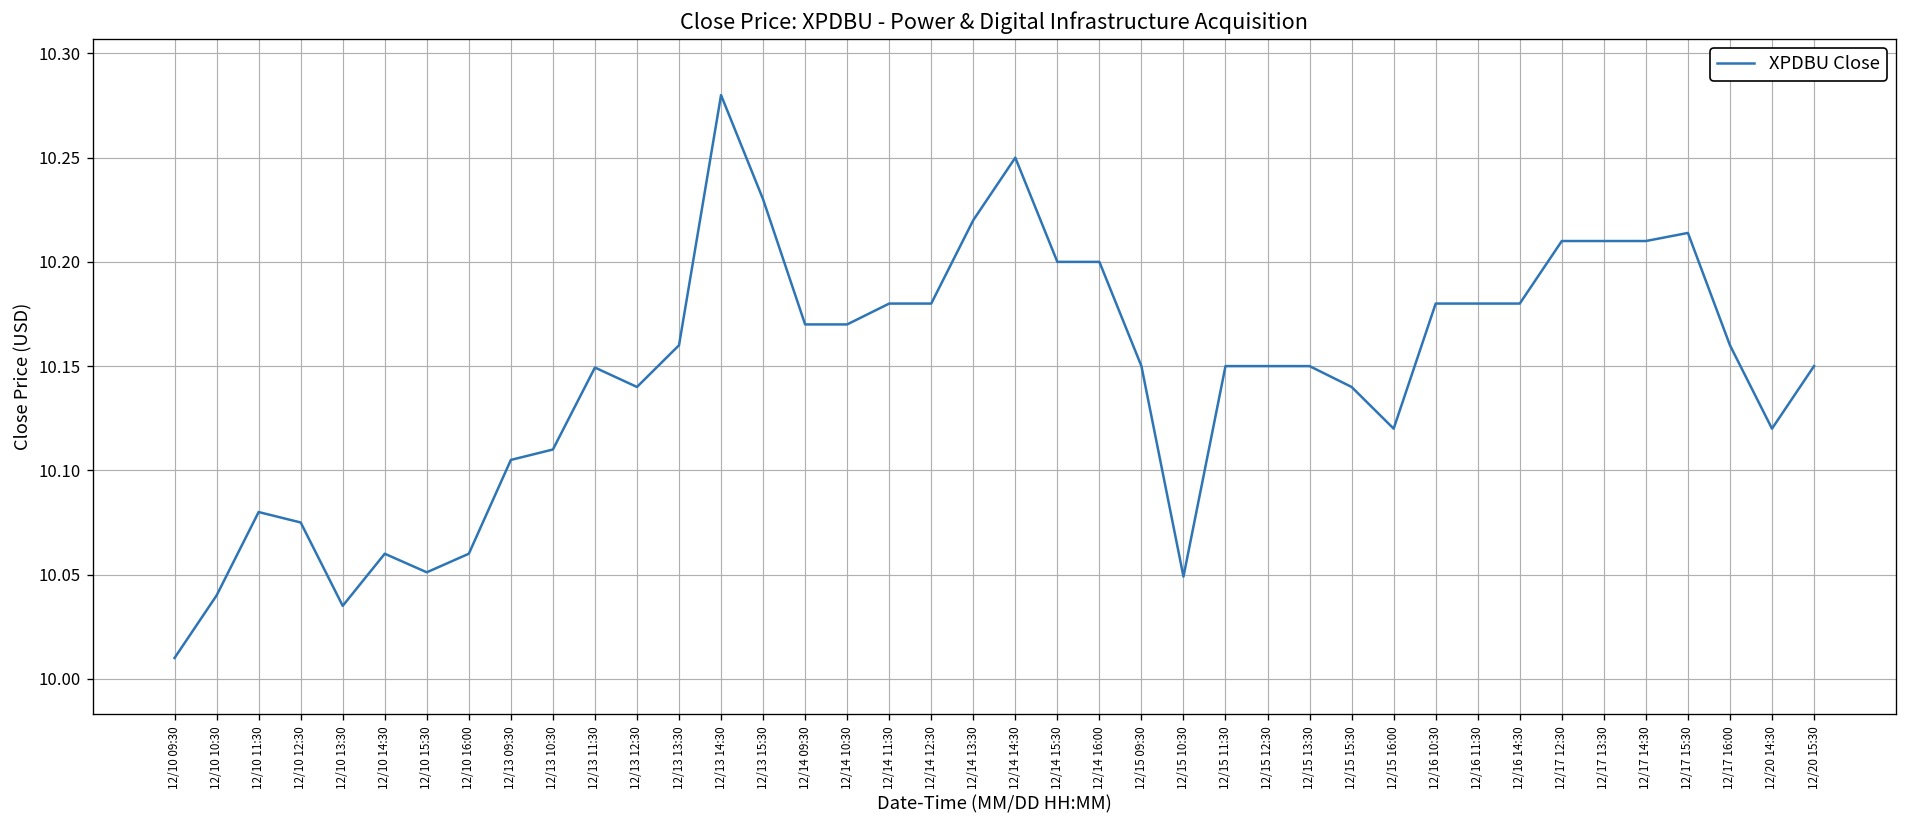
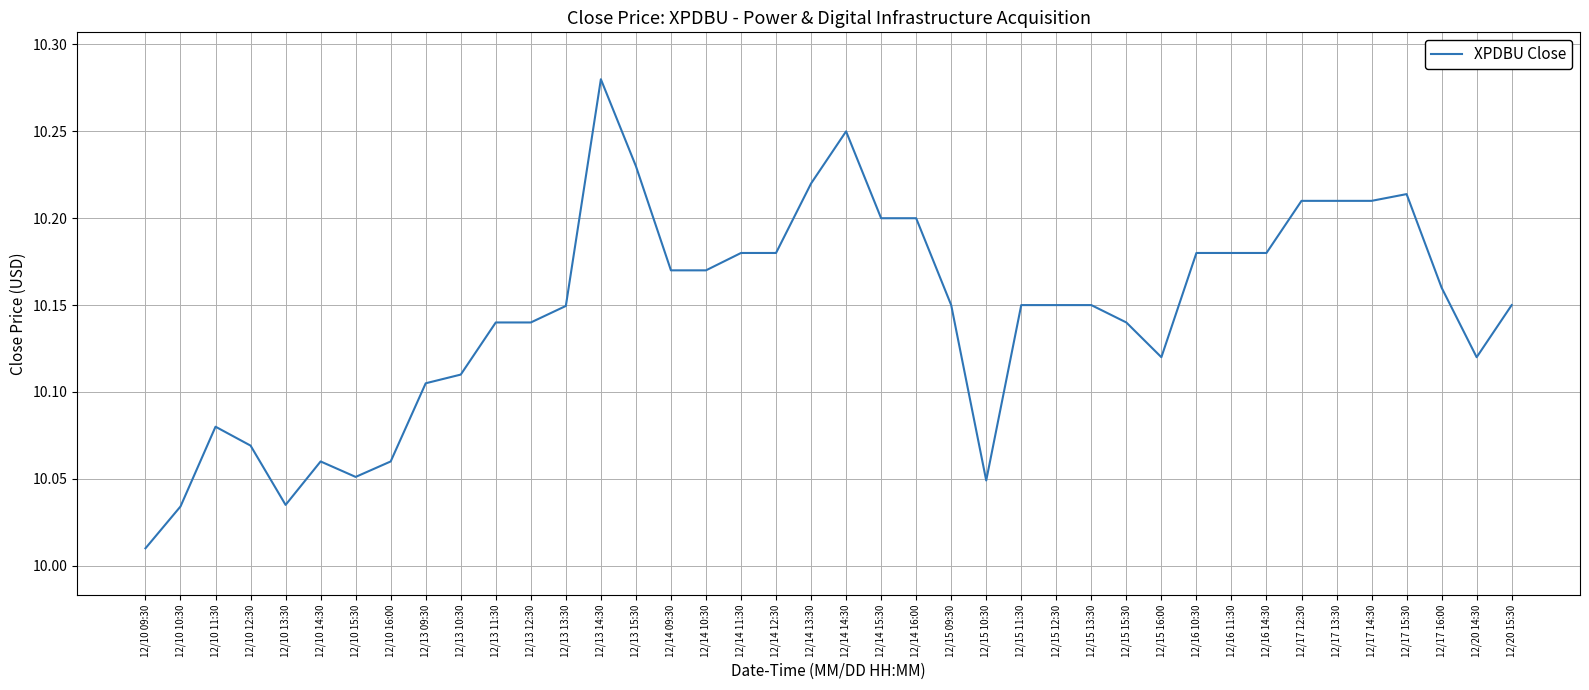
12/10 10:30: 10.040 -> 10.034
12/10 12:30: 10.075 -> 10.069
12/13 11:30: 10.149 -> 10.140
12/13 13:30: 10.160 -> 10.149
